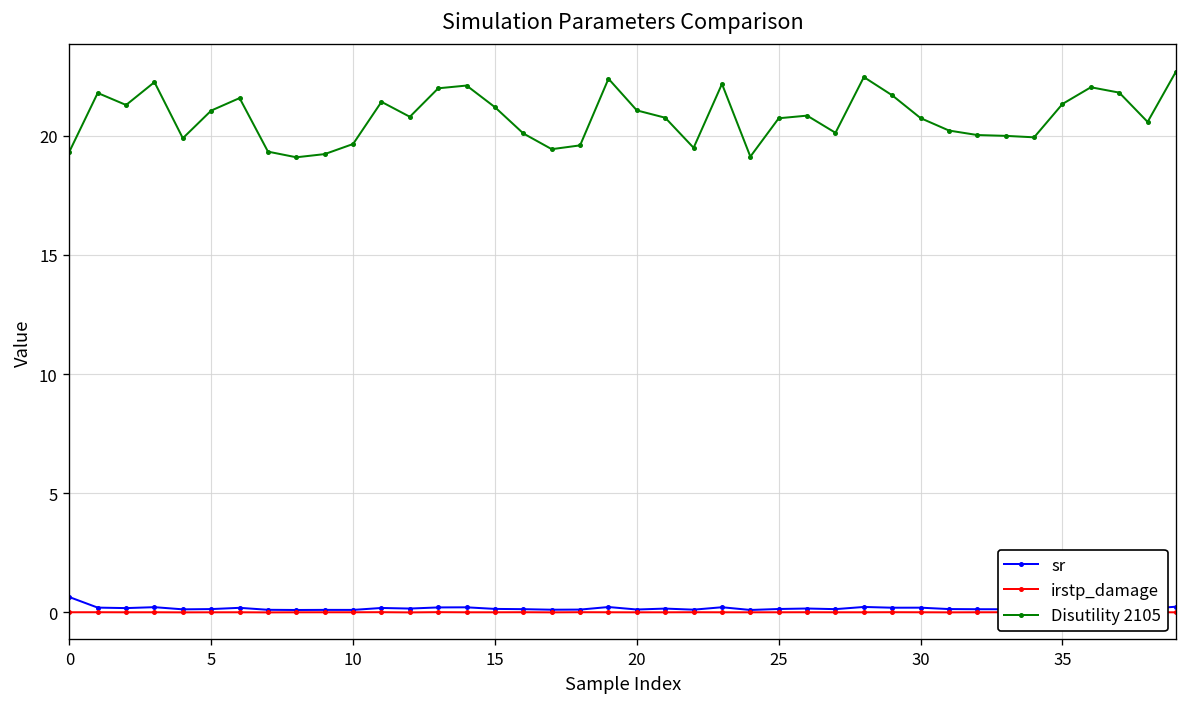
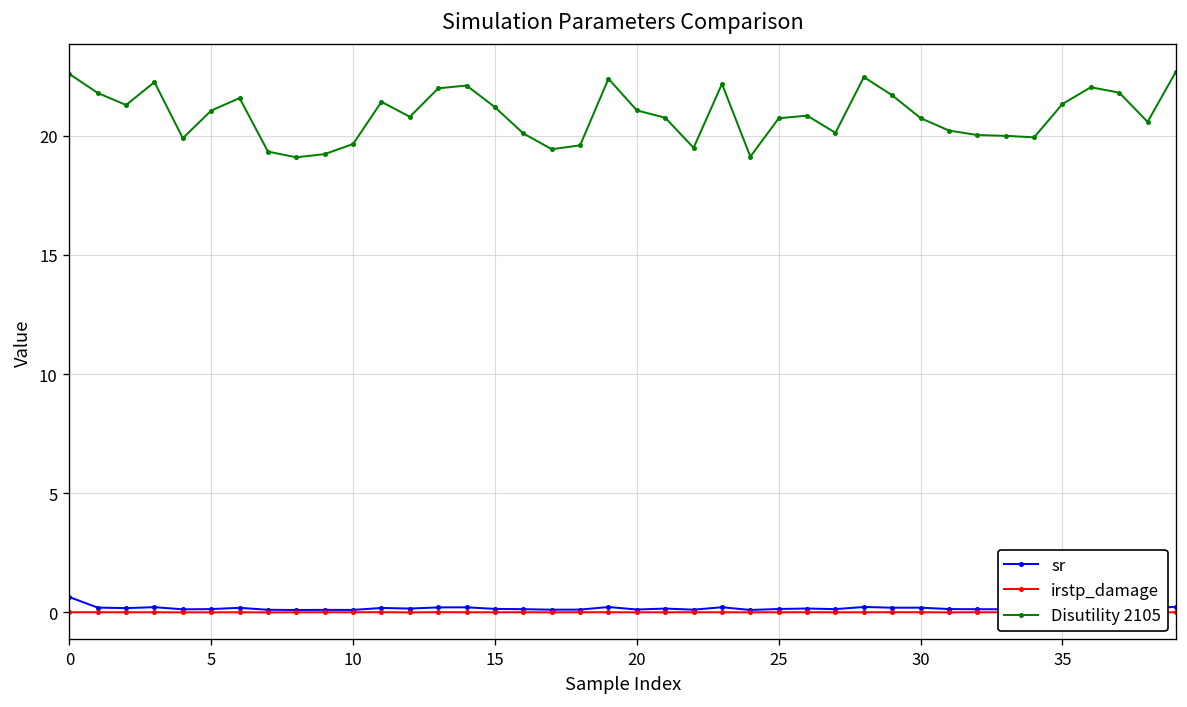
Disutility 2105, 0: 19.3 -> 22.6
